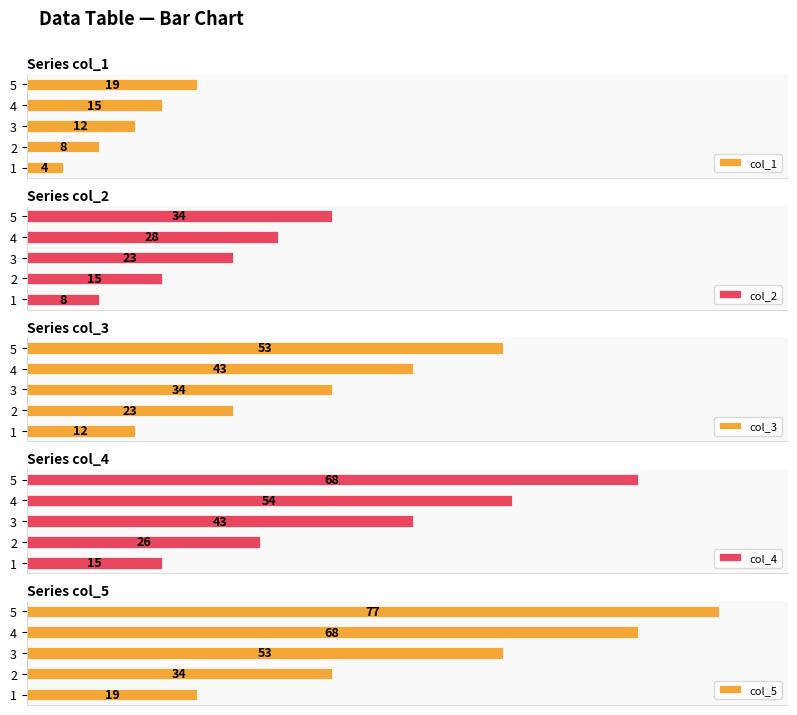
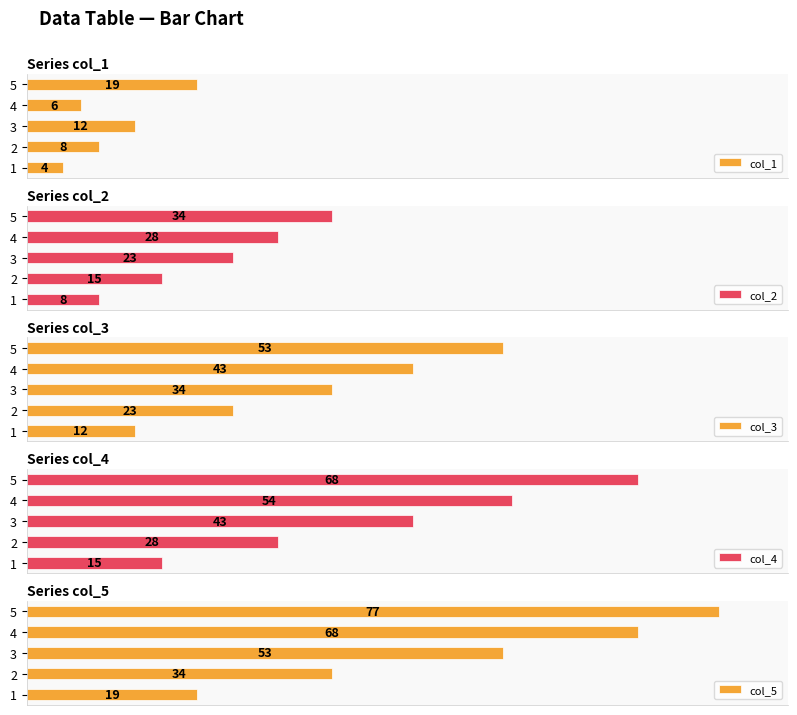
Series col_1, 4: 15 -> 6
Series col_4, 2: 26 -> 28
